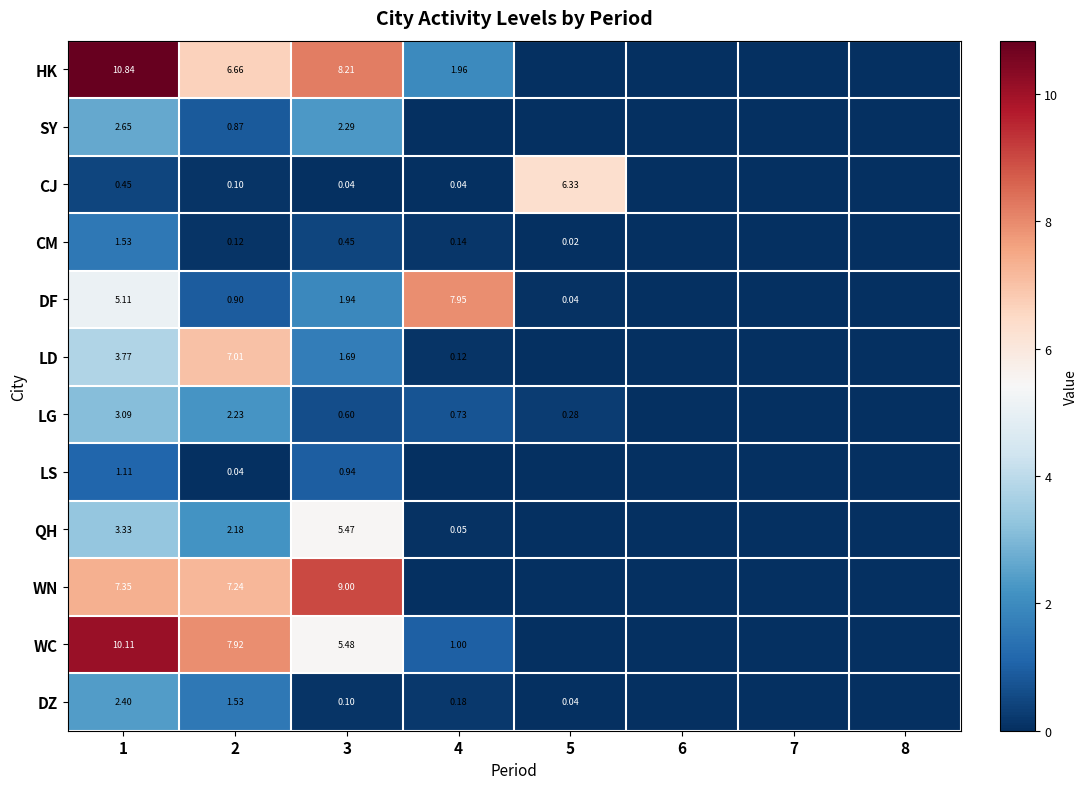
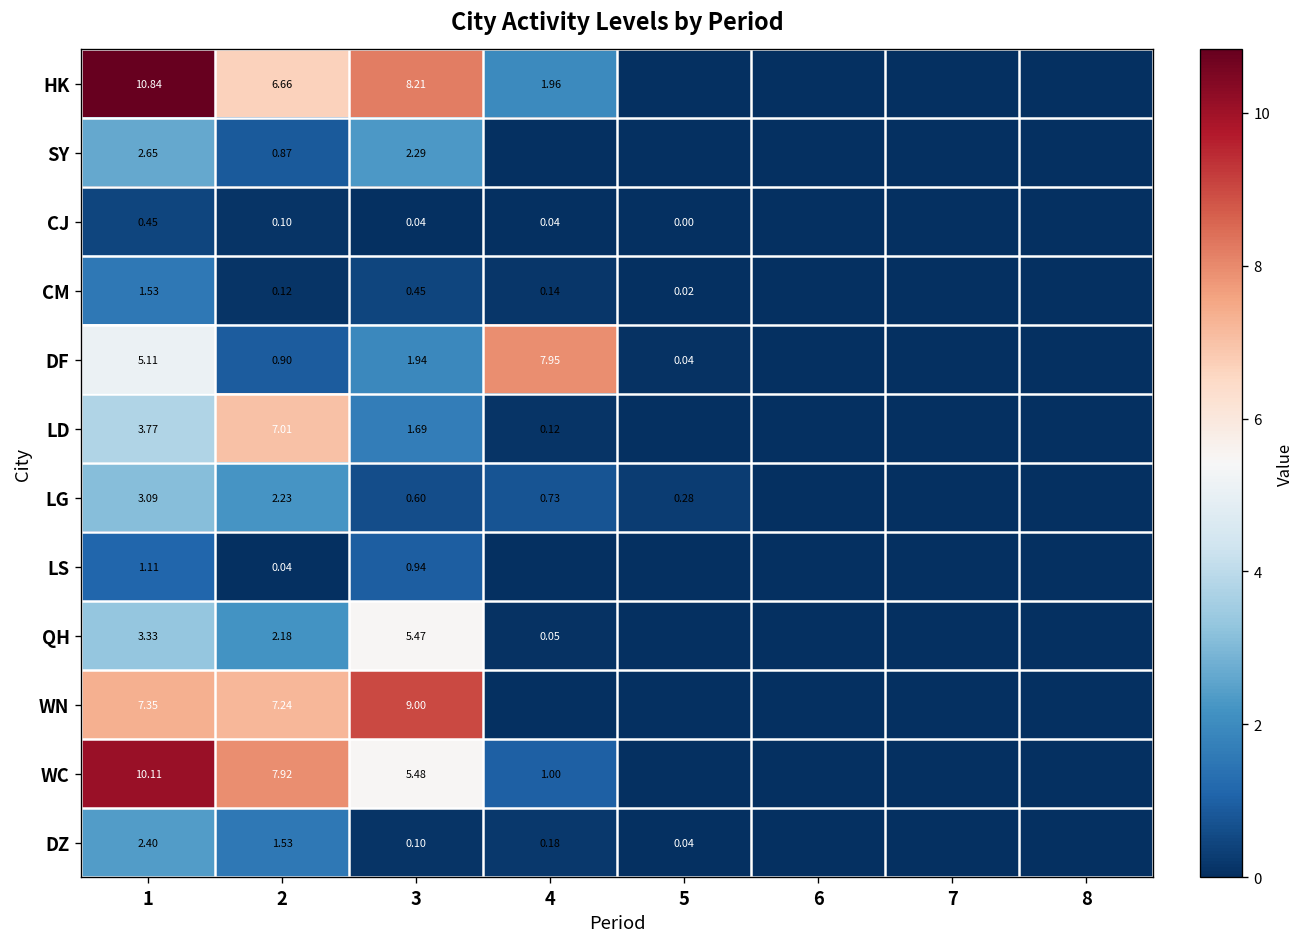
CJ, 5: 6.33 -> 0.00
